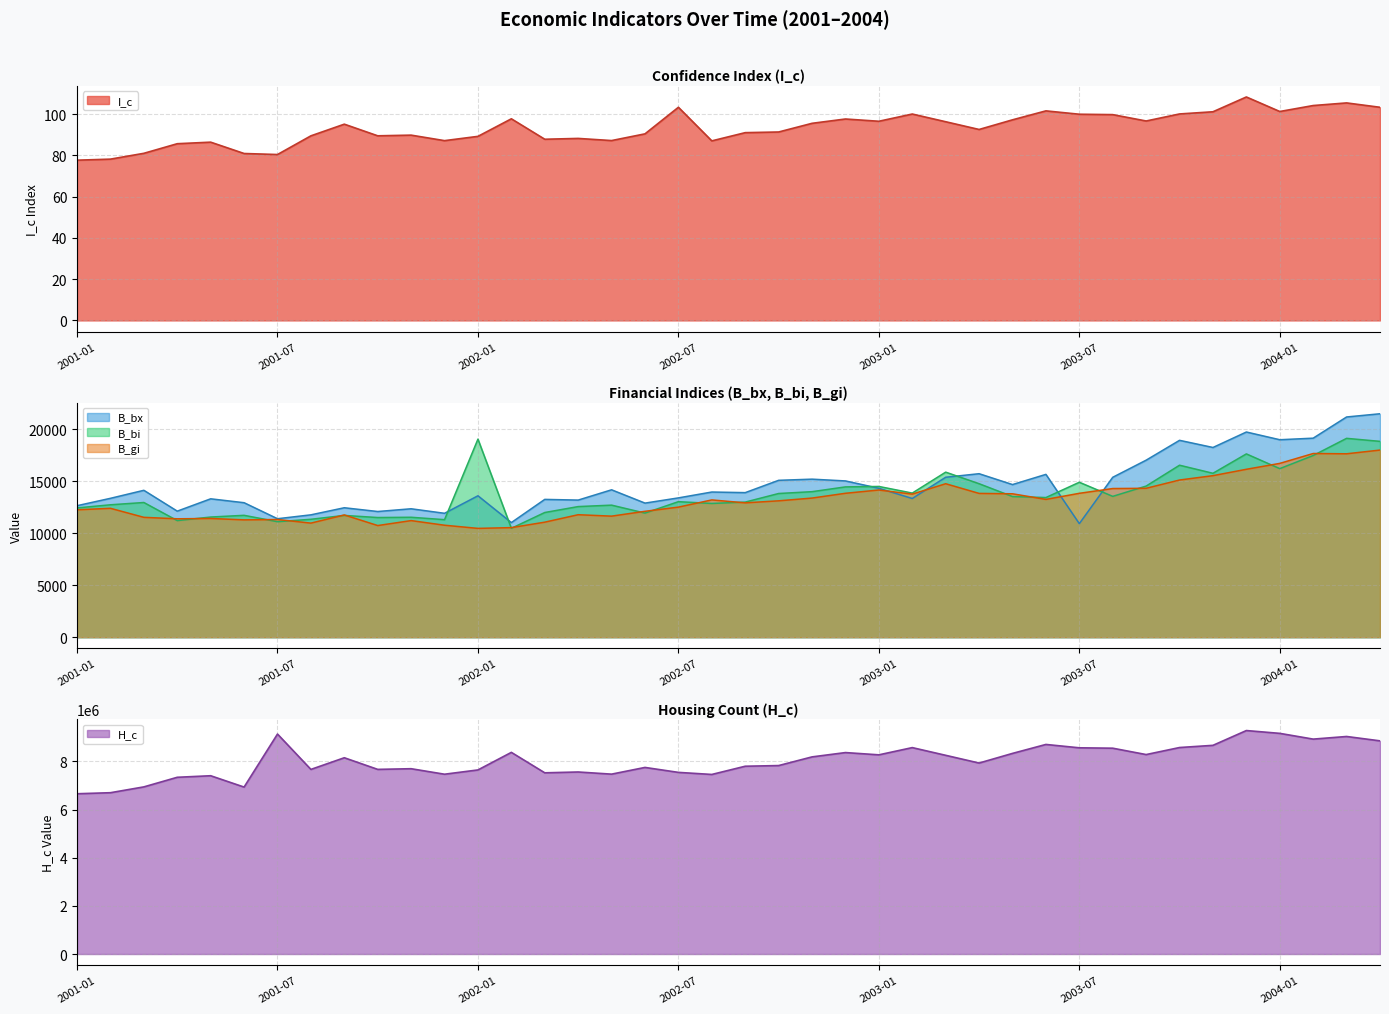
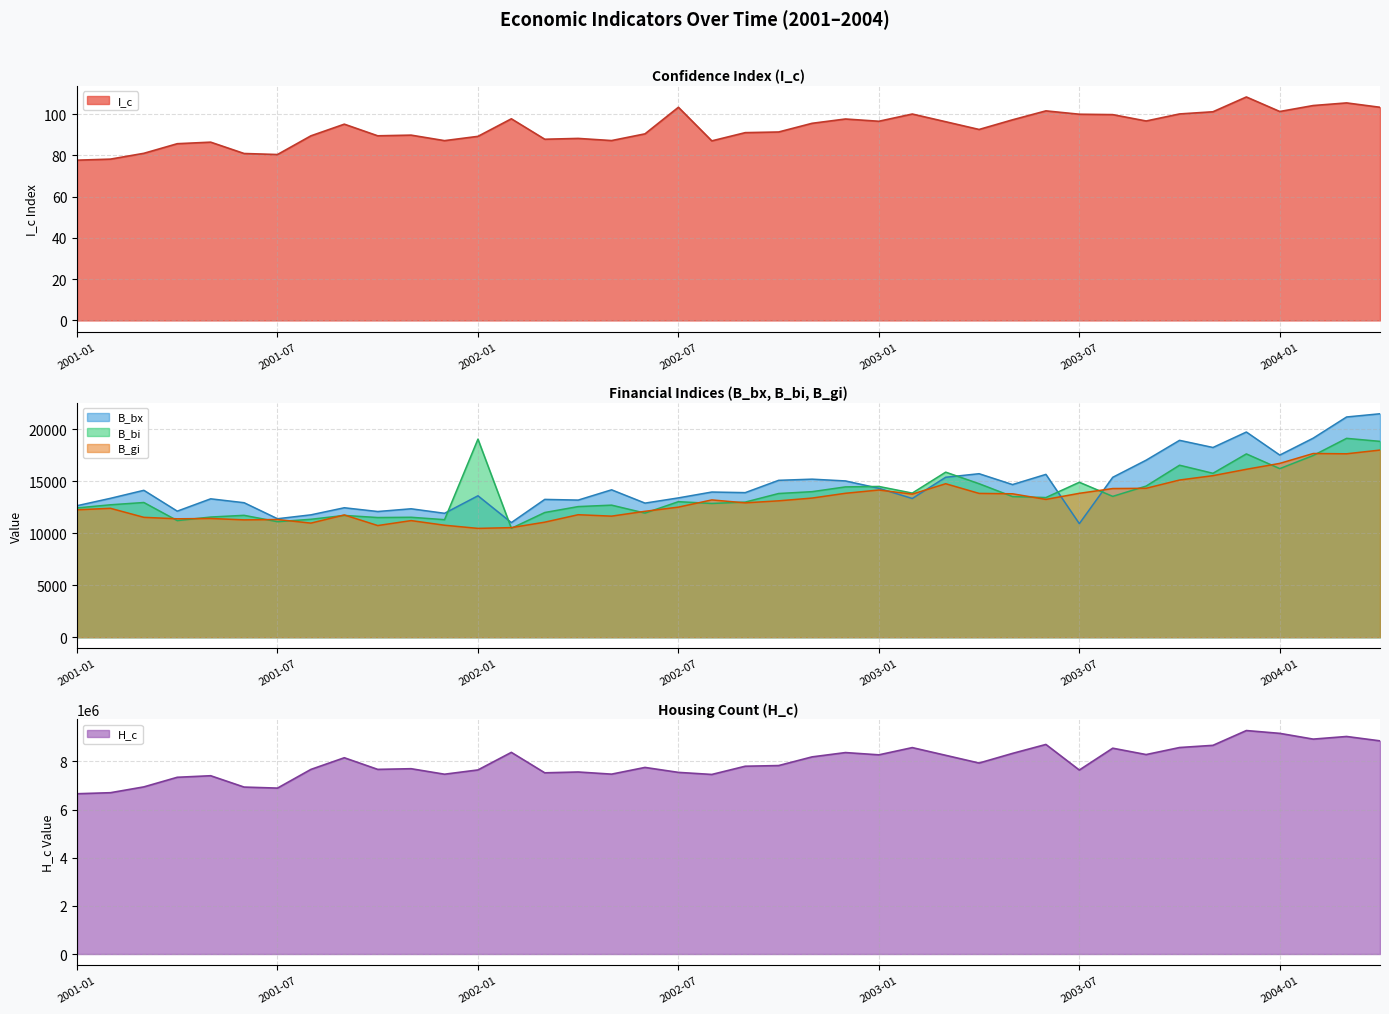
Financial Indices (B_bx, B_bi, B_gi), B_bx, 2004-01: 19000 -> 17500
Housing Count (H_c), 2001-07: 9100000 -> 6900000
Housing Count (H_c), 2003-07: 8600000 -> 7600000
